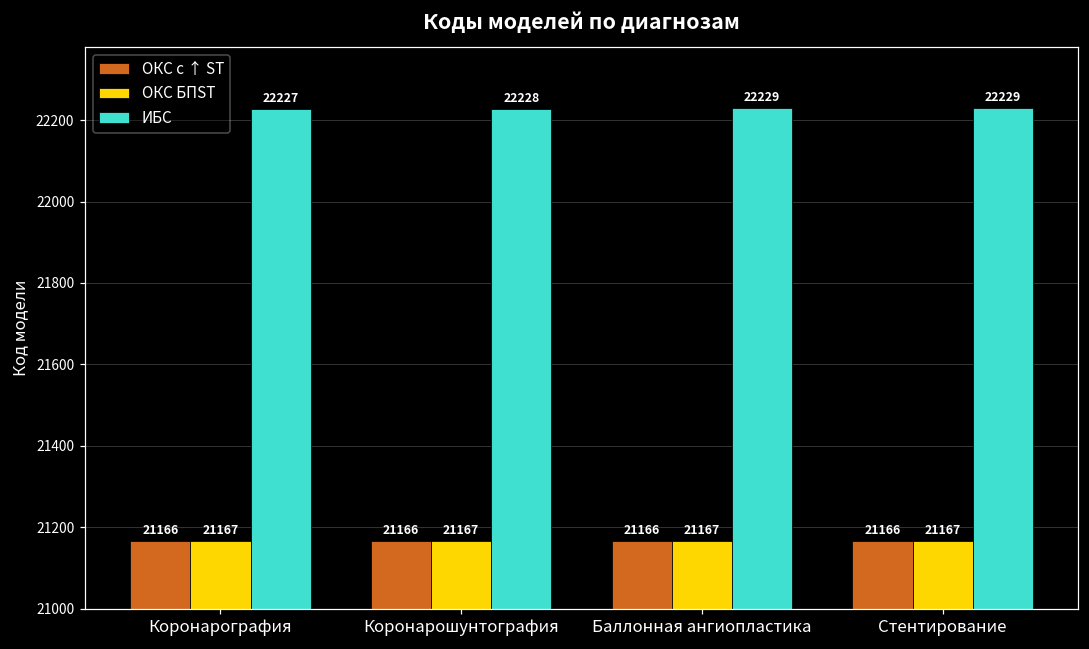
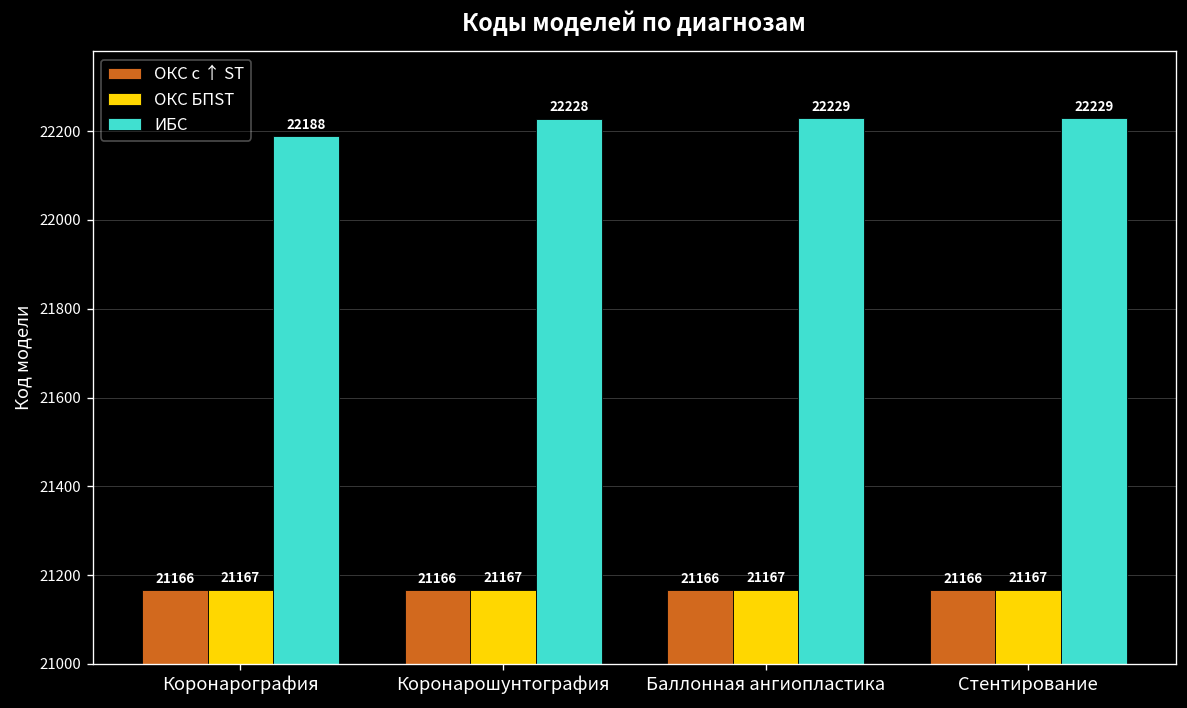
ИБС, Коронарография: 22227 -> 22188
